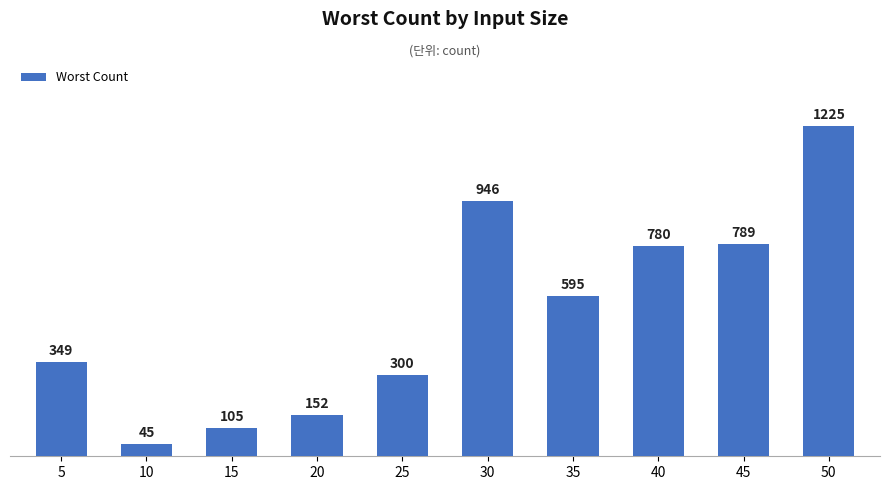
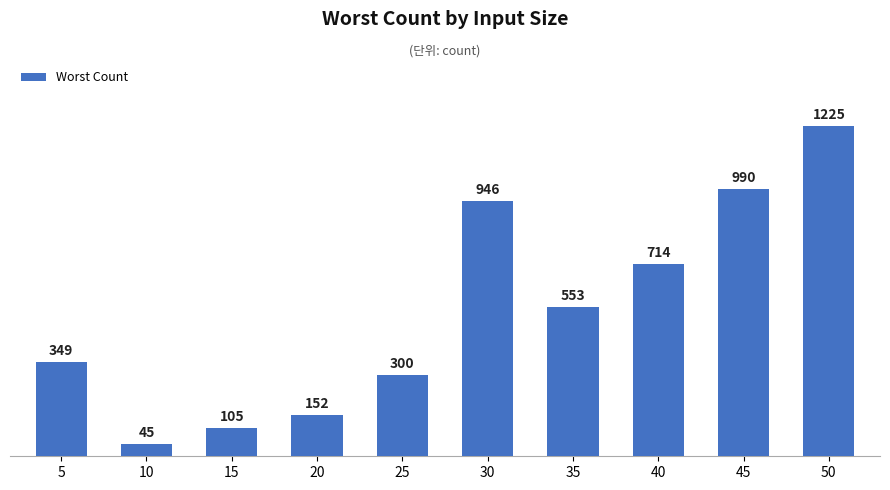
35: 595 -> 553
40: 780 -> 714
45: 789 -> 990
